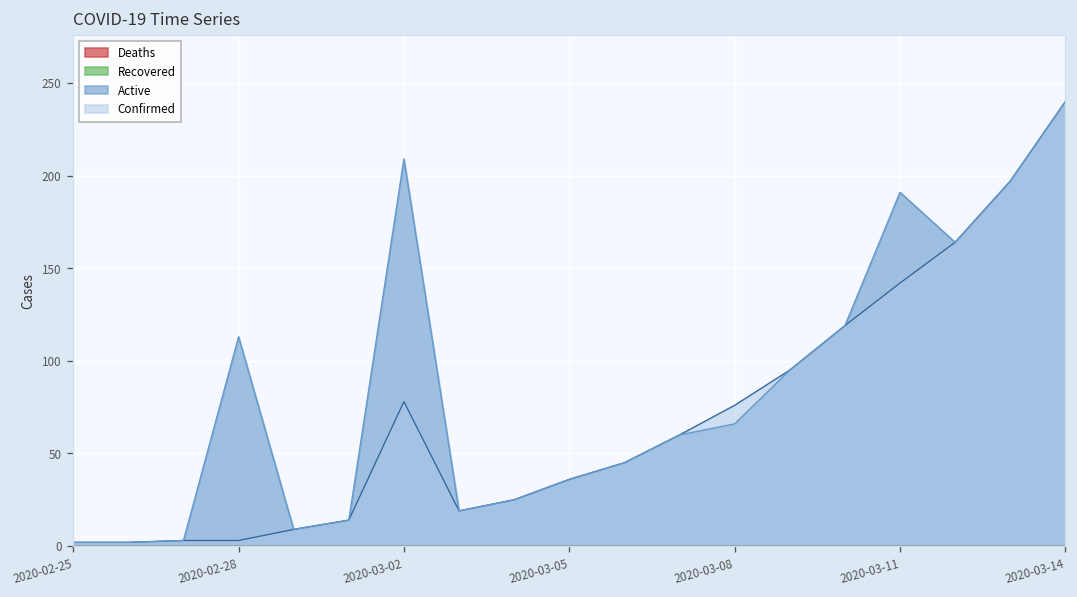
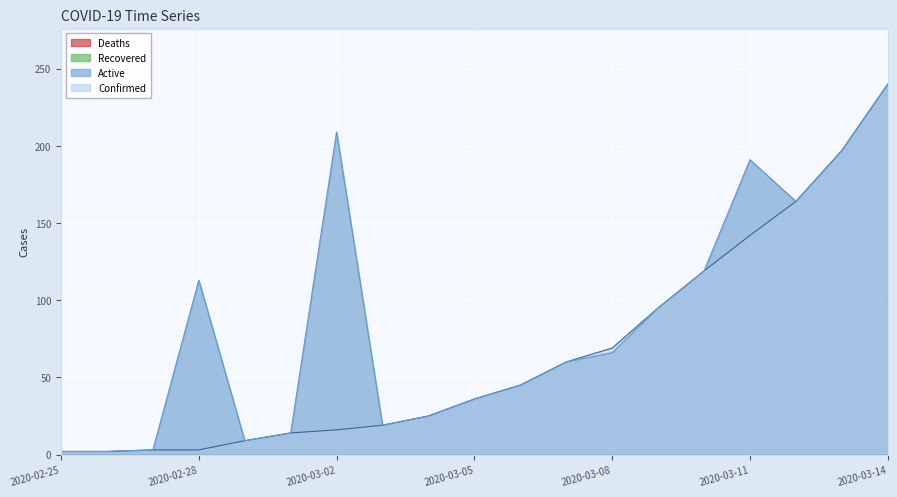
Confirmed, 2020-03-02: 78 -> 16
Confirmed, 2020-03-08: 76 -> 69
